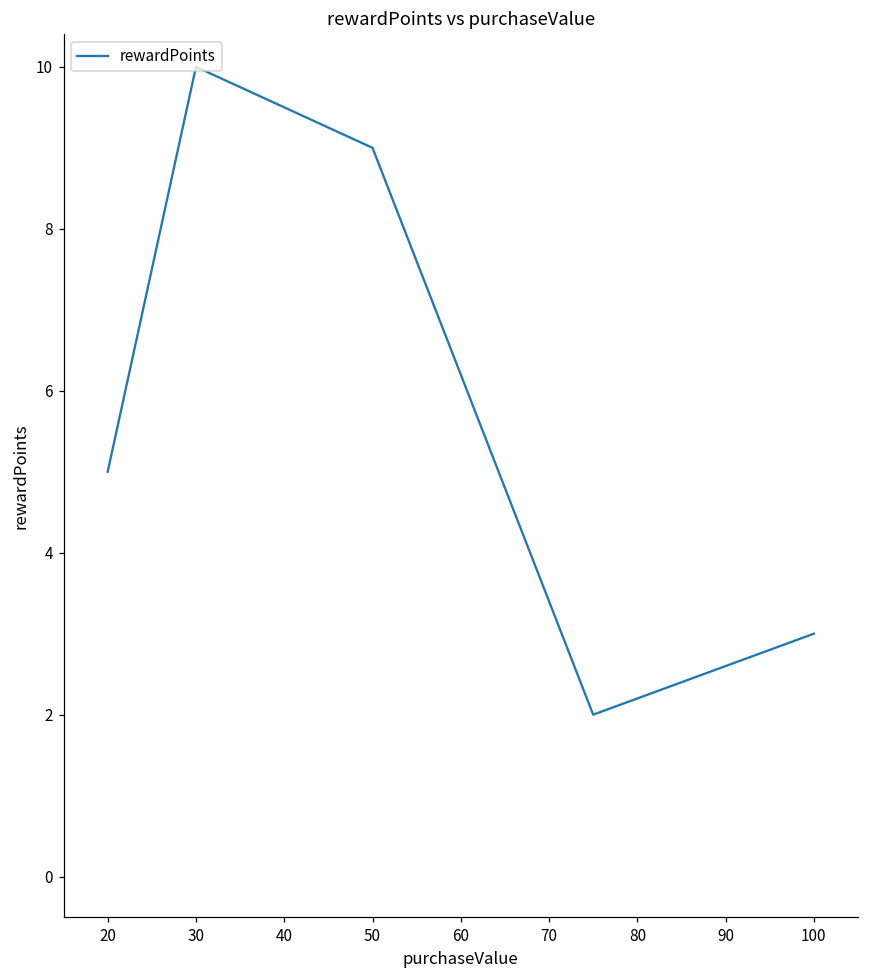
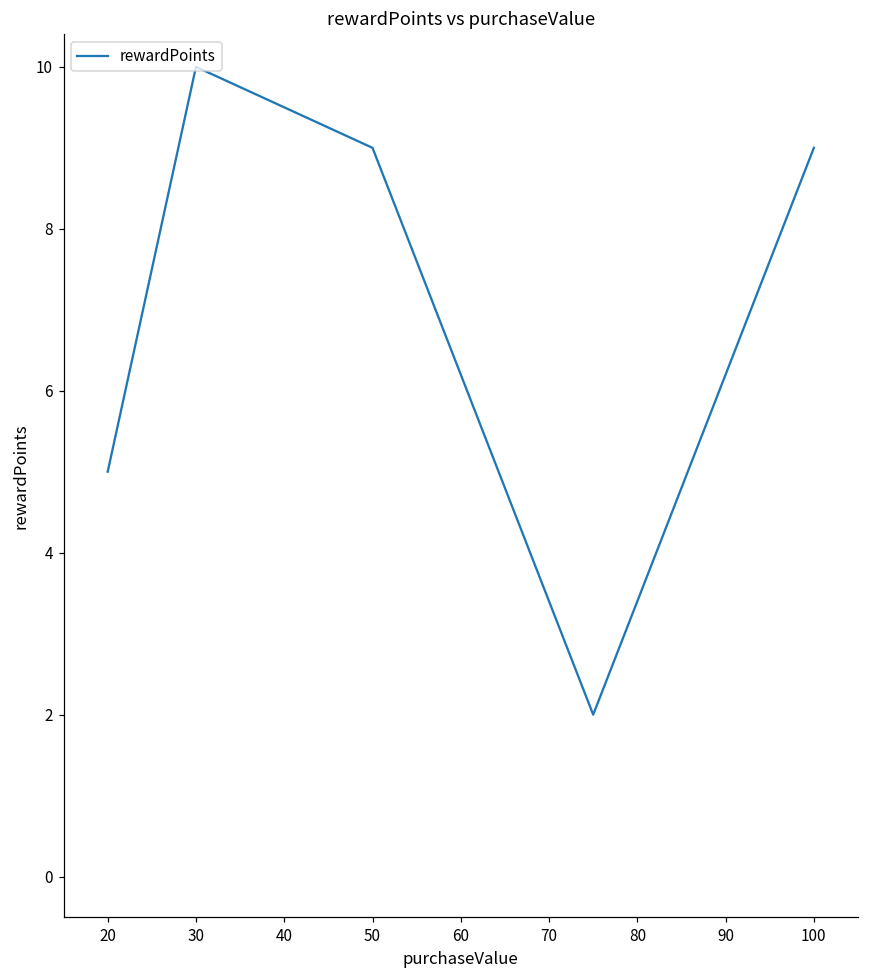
100: 3 -> 9
